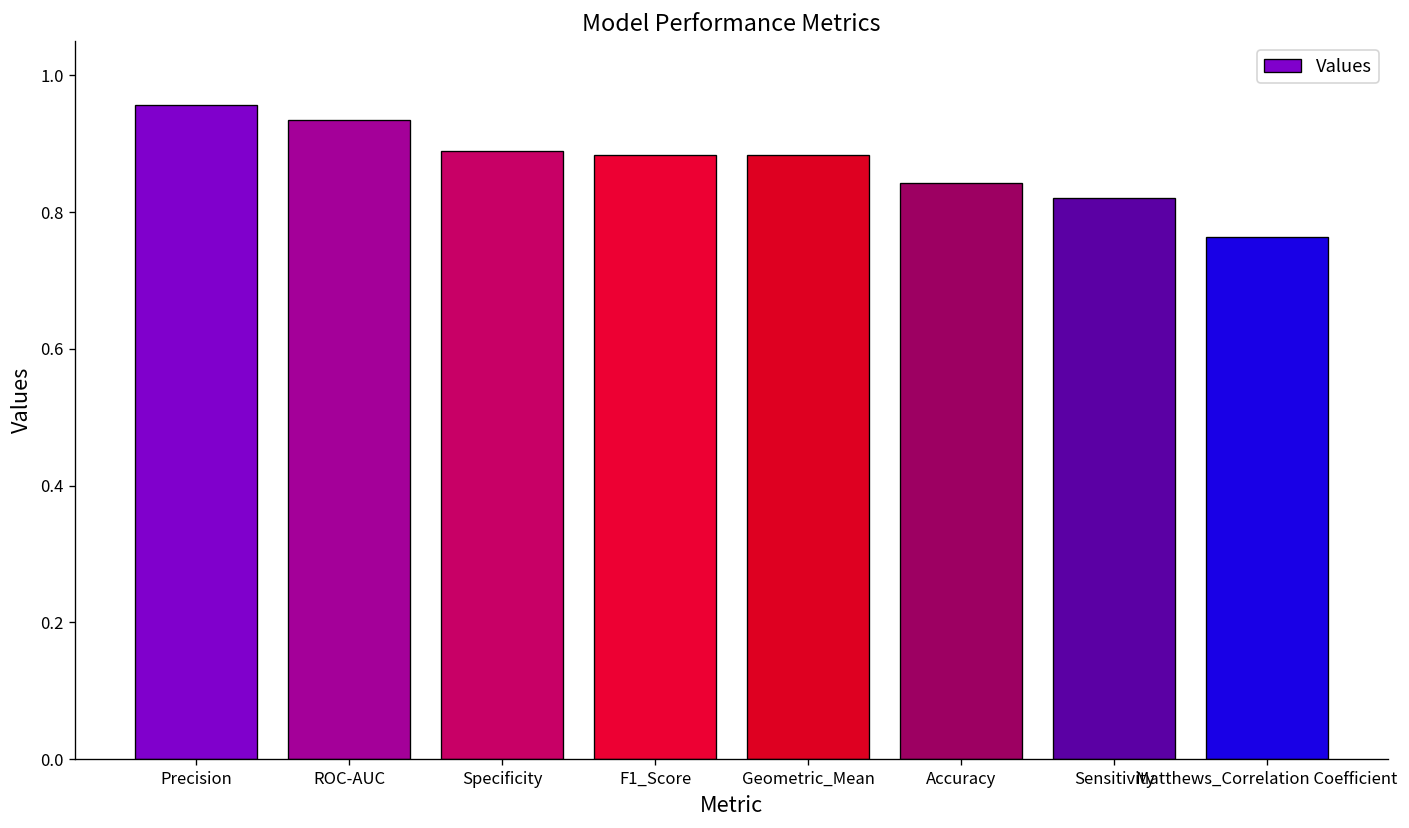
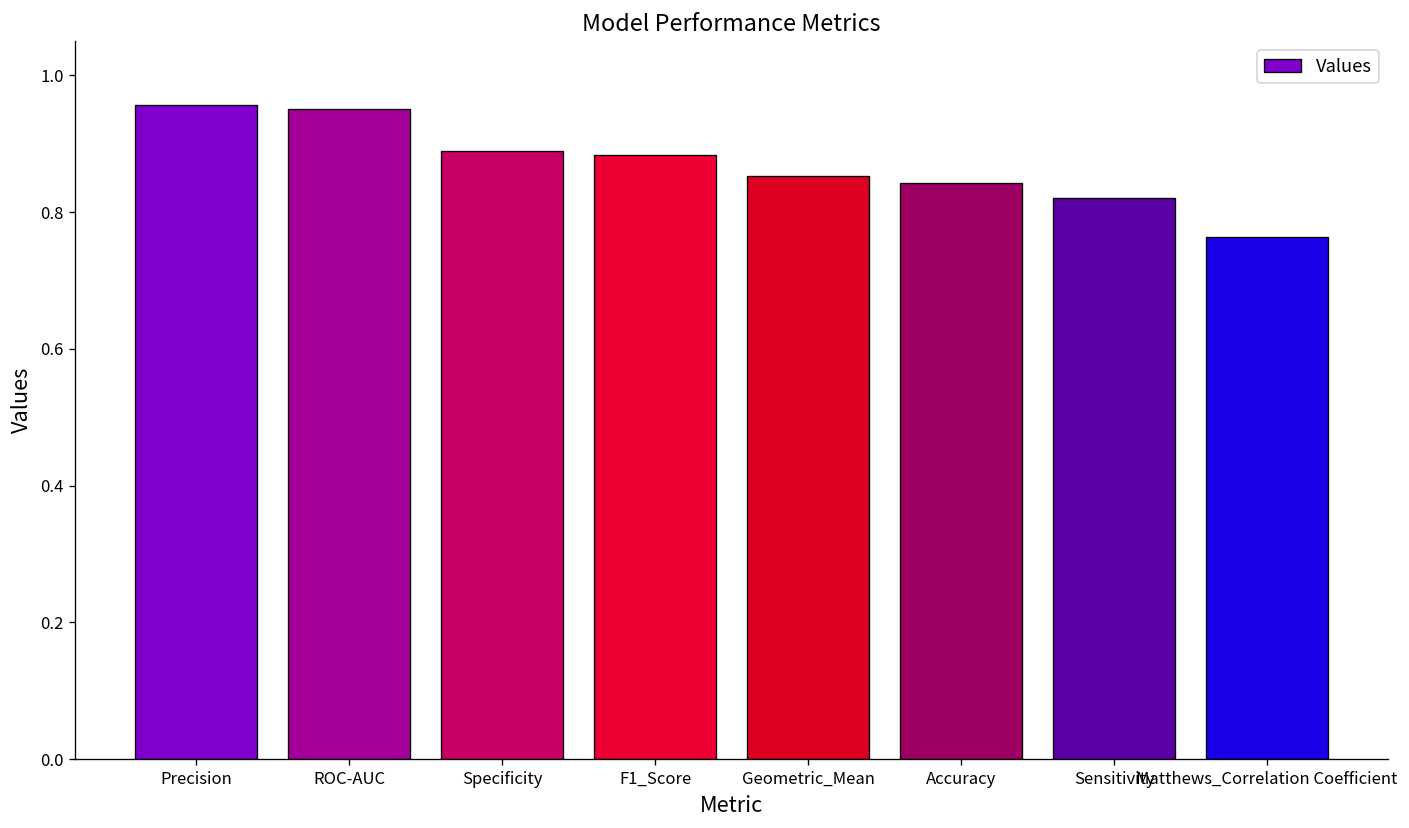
ROC-AUC: 0.93 -> 0.95
Geometric_Mean: 0.88 -> 0.85
